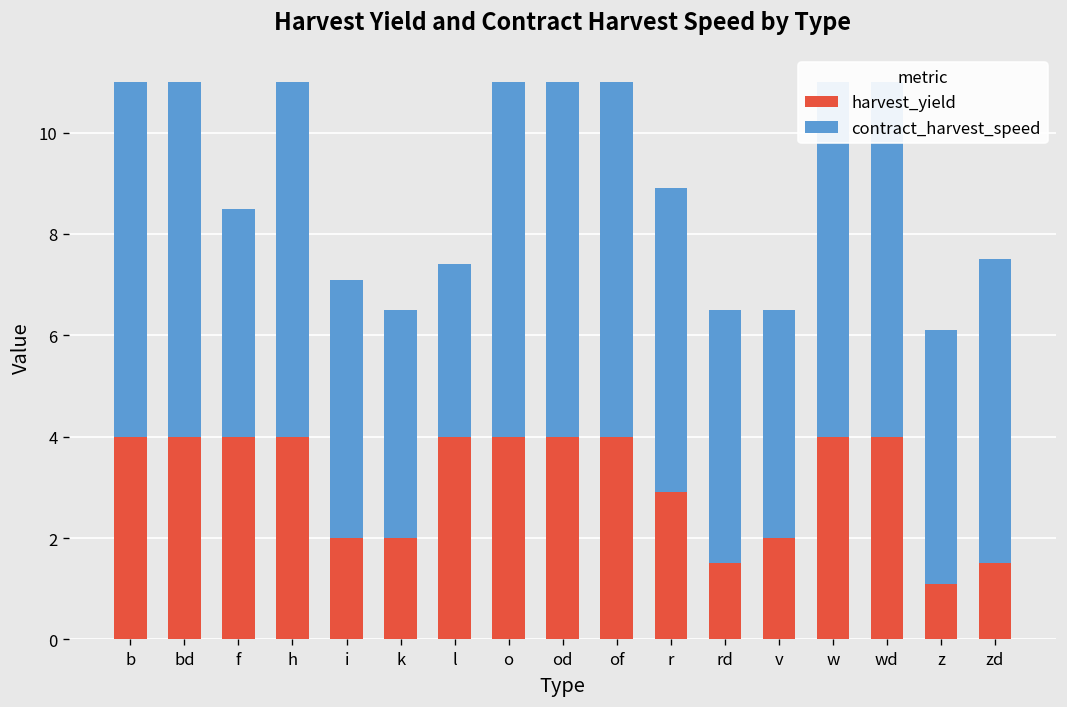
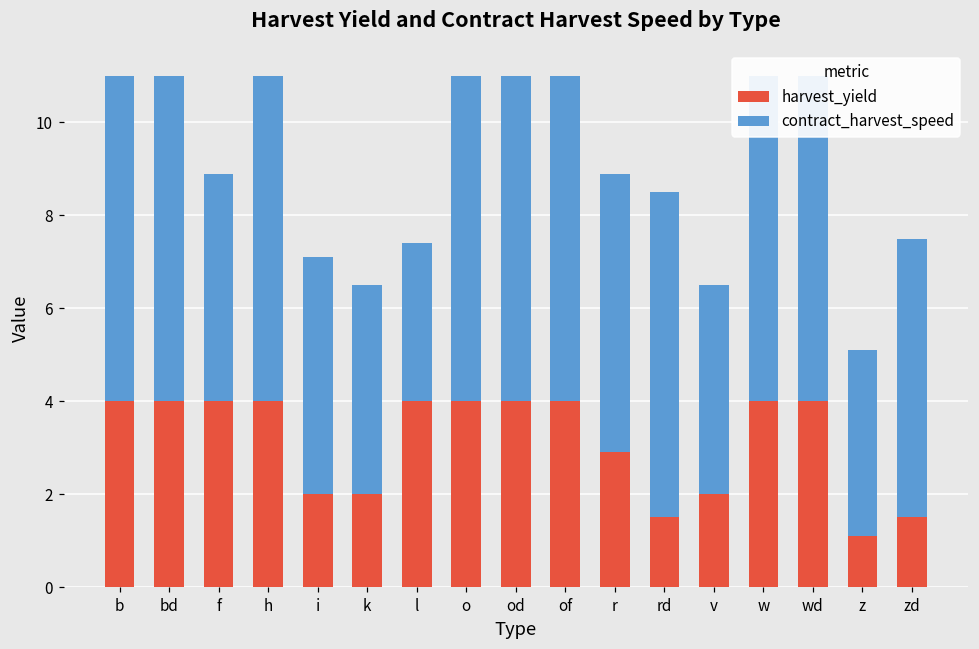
contract_harvest_speed, f: 4.5 -> 4.9
contract_harvest_speed, rd: 5 -> 7
contract_harvest_speed, z: 5 -> 4
